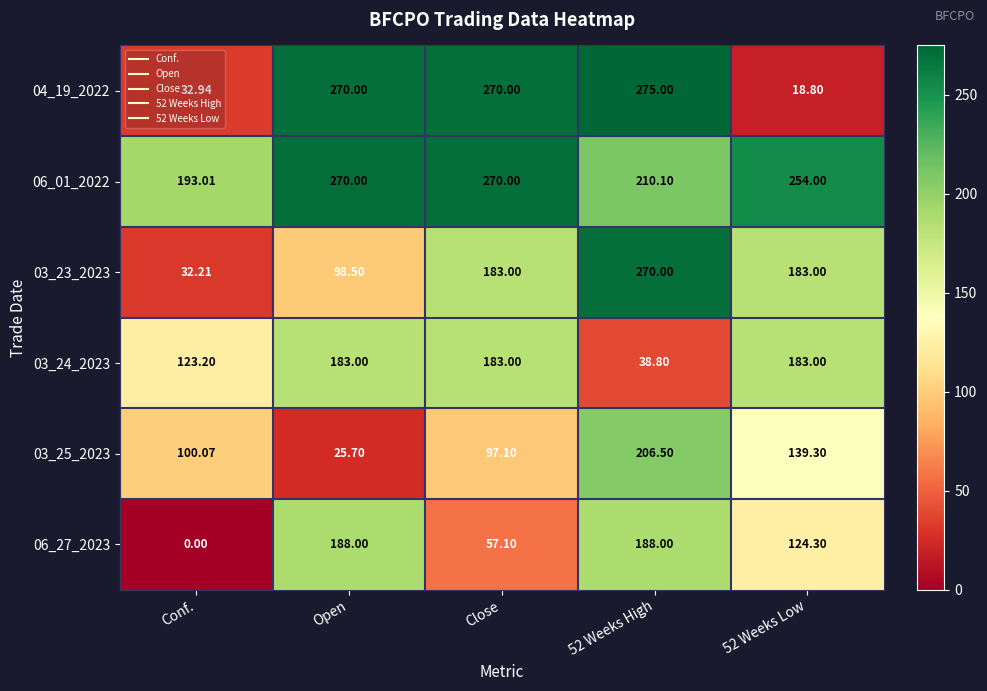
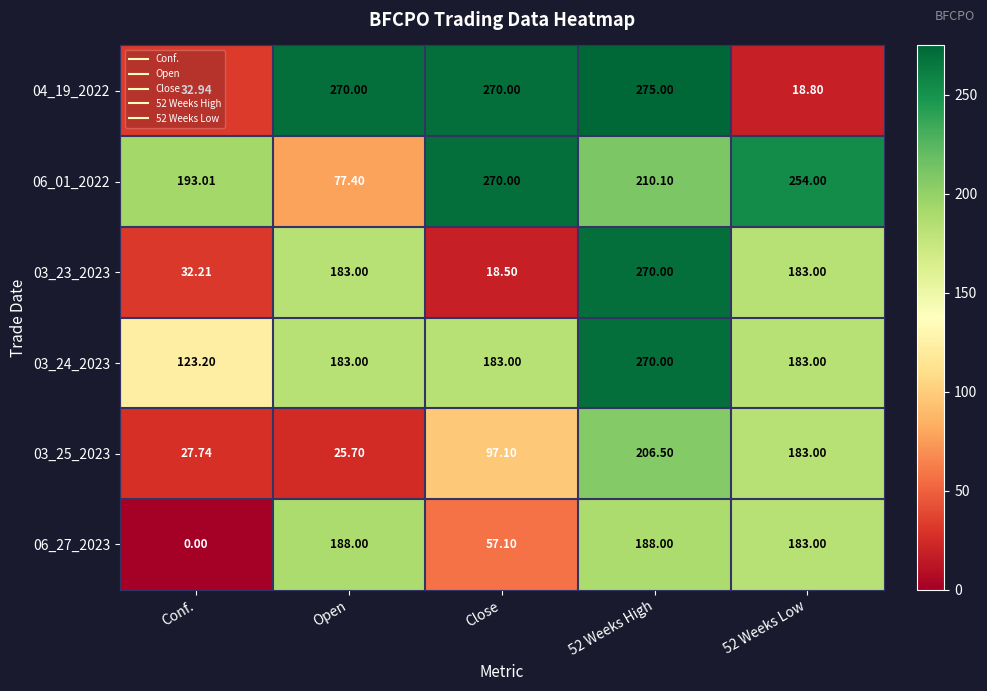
06_01_2022, Open: 270.00 -> 77.40
03_23_2023, Open: 98.50 -> 183.00
03_23_2023, Close: 183.00 -> 18.50
03_24_2023, 52 Weeks High: 38.80 -> 270.00
03_25_2023, Conf.: 100.07 -> 27.74
03_25_2023, 52 Weeks Low: 139.30 -> 183.00
06_27_2023, 52 Weeks Low: 124.30 -> 183.00
